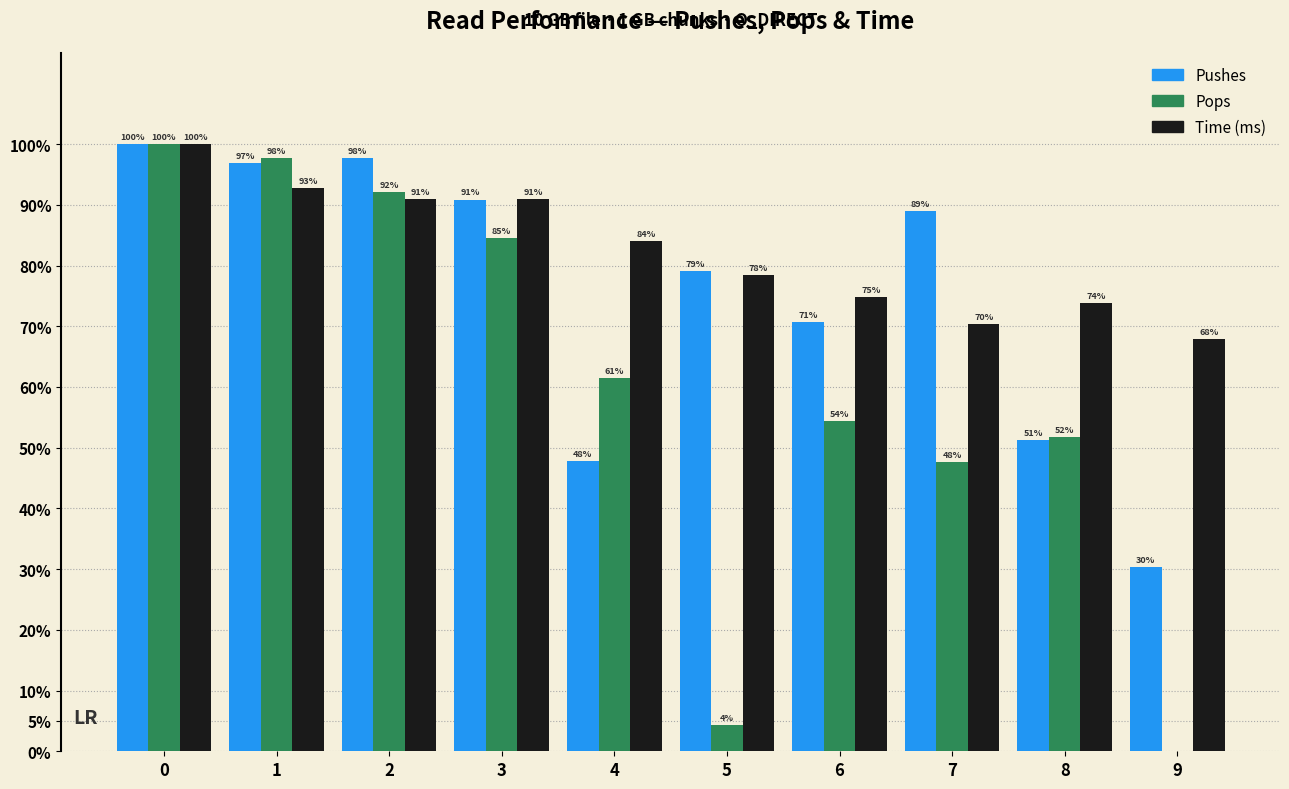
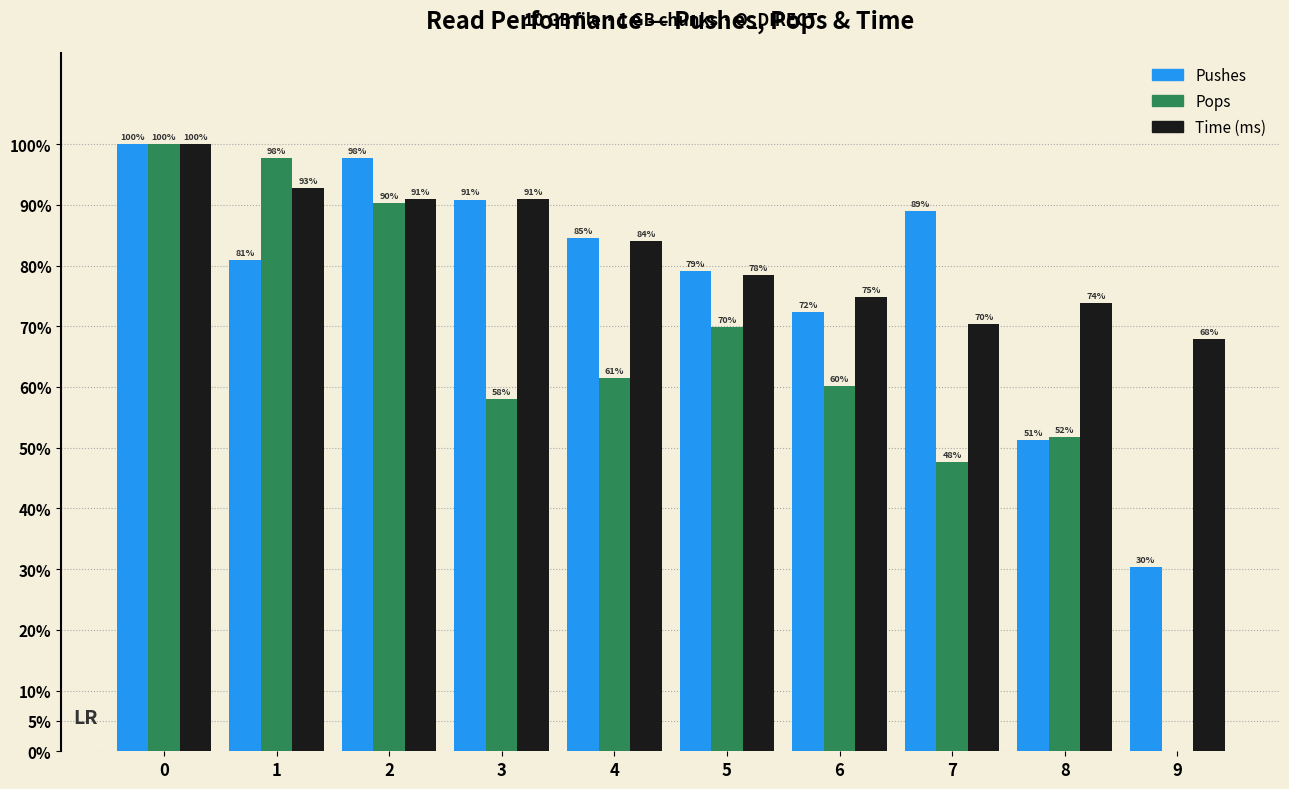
Pushes, 1: 97% -> 81%
Pops, 2: 92% -> 90%
Pops, 3: 85% -> 58%
Pushes, 4: 48% -> 85%
Pops, 5: 4% -> 70%
Pushes, 6: 71% -> 72%
Pops, 6: 54% -> 60%
